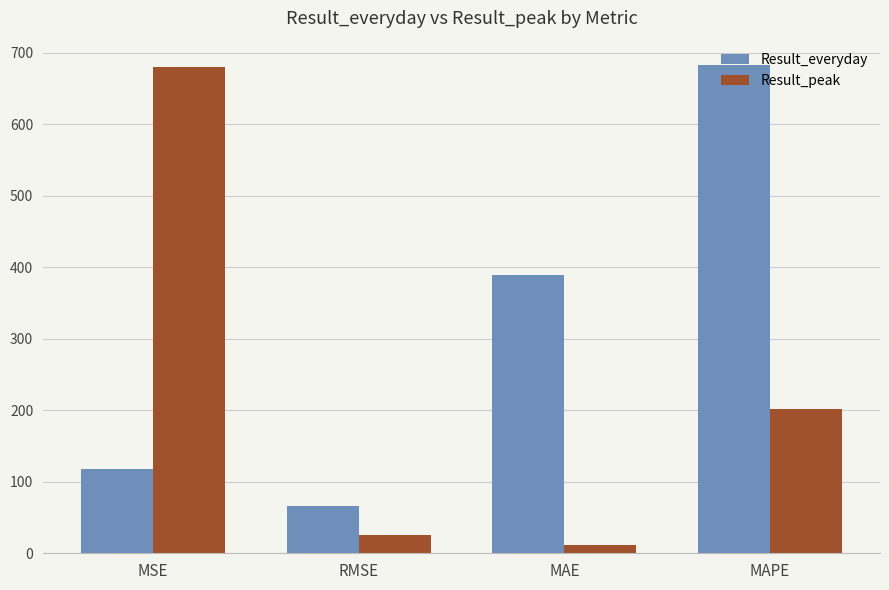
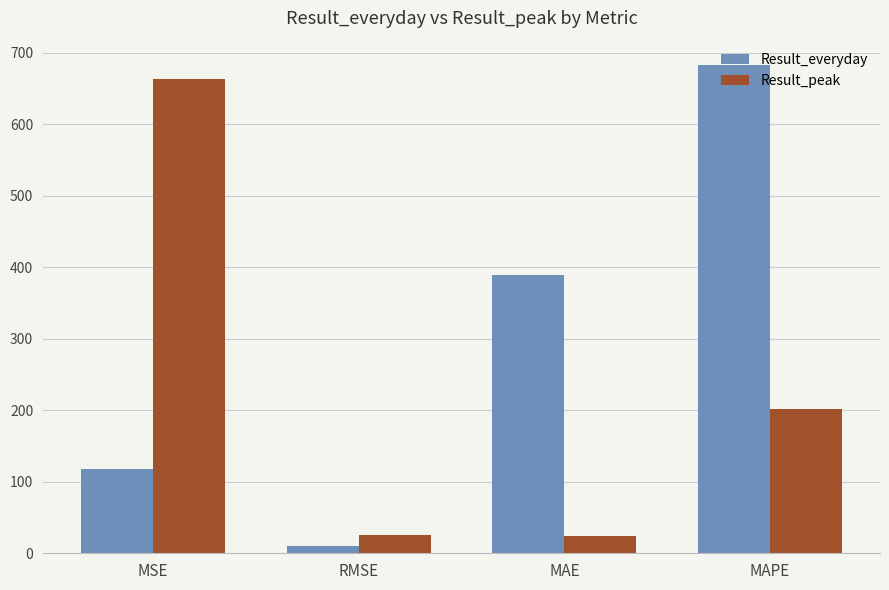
Result_peak, MSE: 680 -> 660
Result_everyday, RMSE: 70 -> 10
Result_peak, MAE: 10 -> 20
